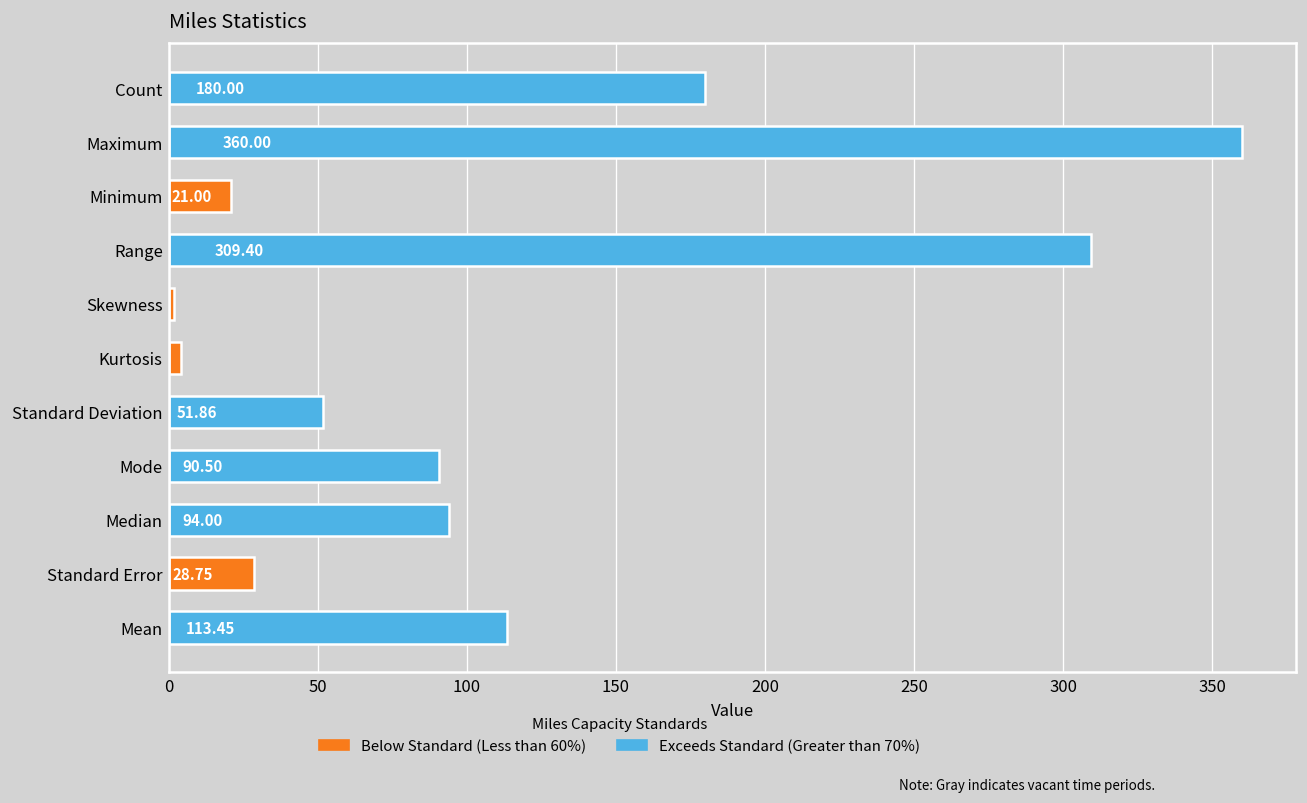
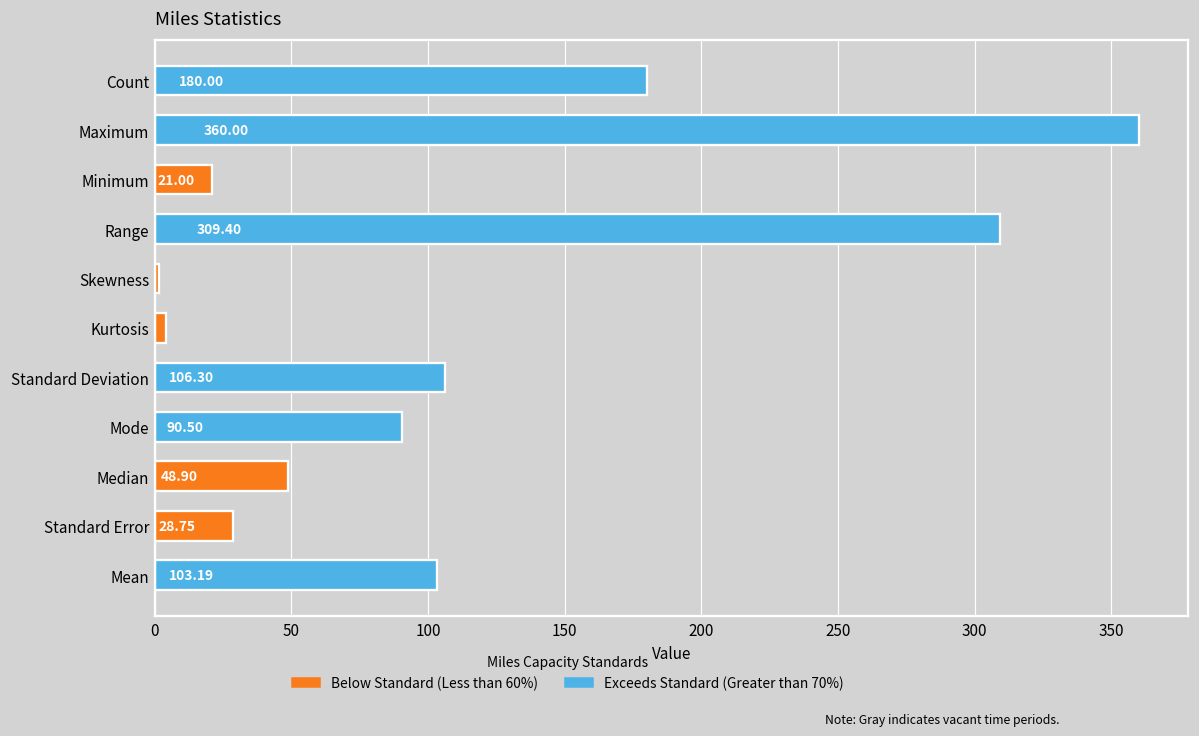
Standard Deviation: 51.86 -> 106.30
Median: 94.00 -> 48.90
Mean: 113.45 -> 103.19
